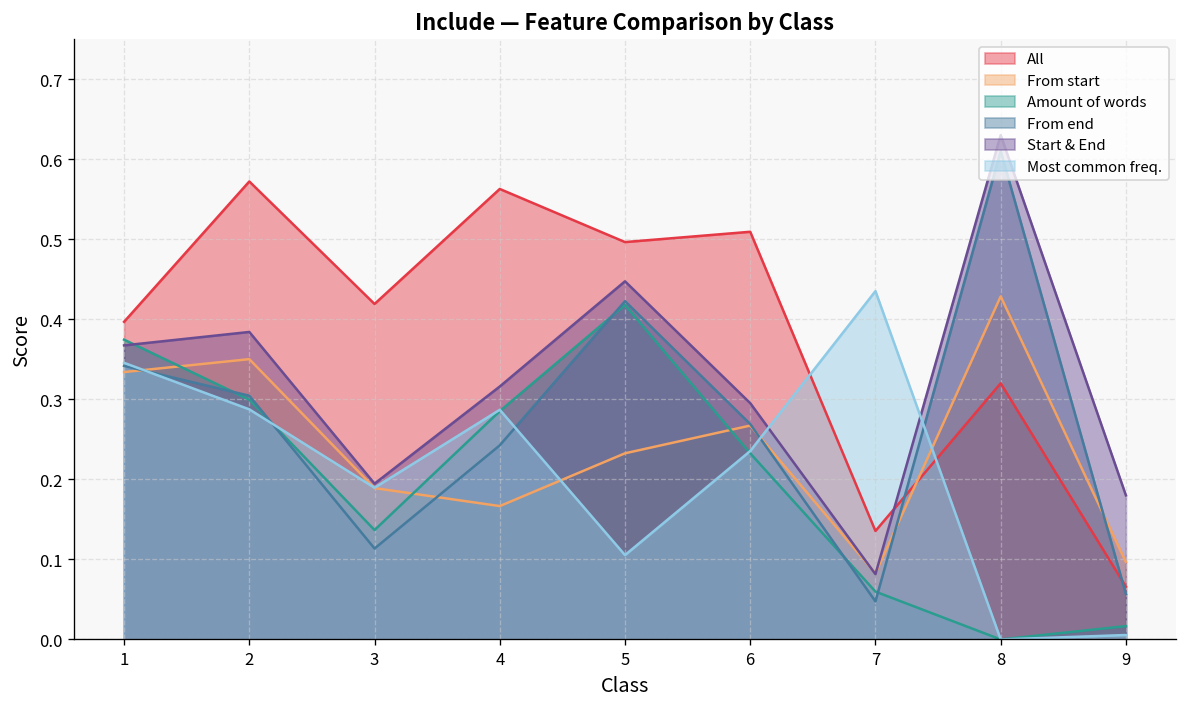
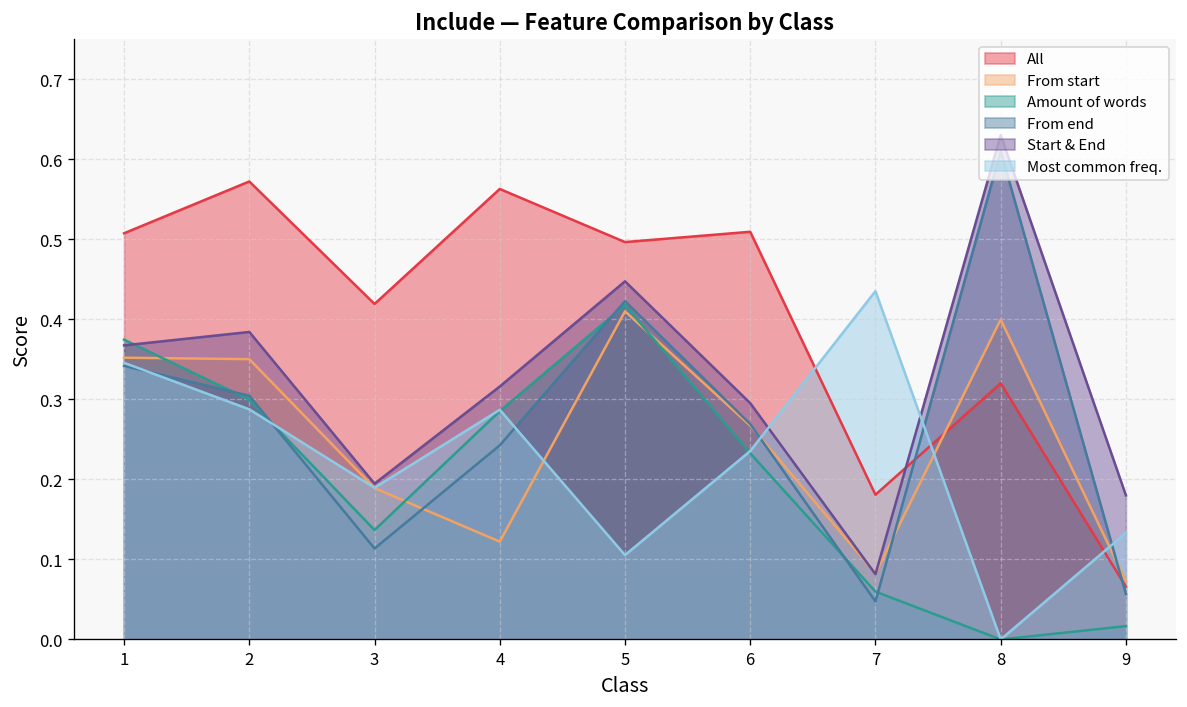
All, 1: 0.40 -> 0.51
From start, 1: 0.33 -> 0.35
From start, 4: 0.17 -> 0.12
From start, 5: 0.23 -> 0.41
All, 7: 0.14 -> 0.18
From start, 8: 0.43 -> 0.40
From start, 9: 0.10 -> 0.07
Most common freq., 9: 0.01 -> 0.13
